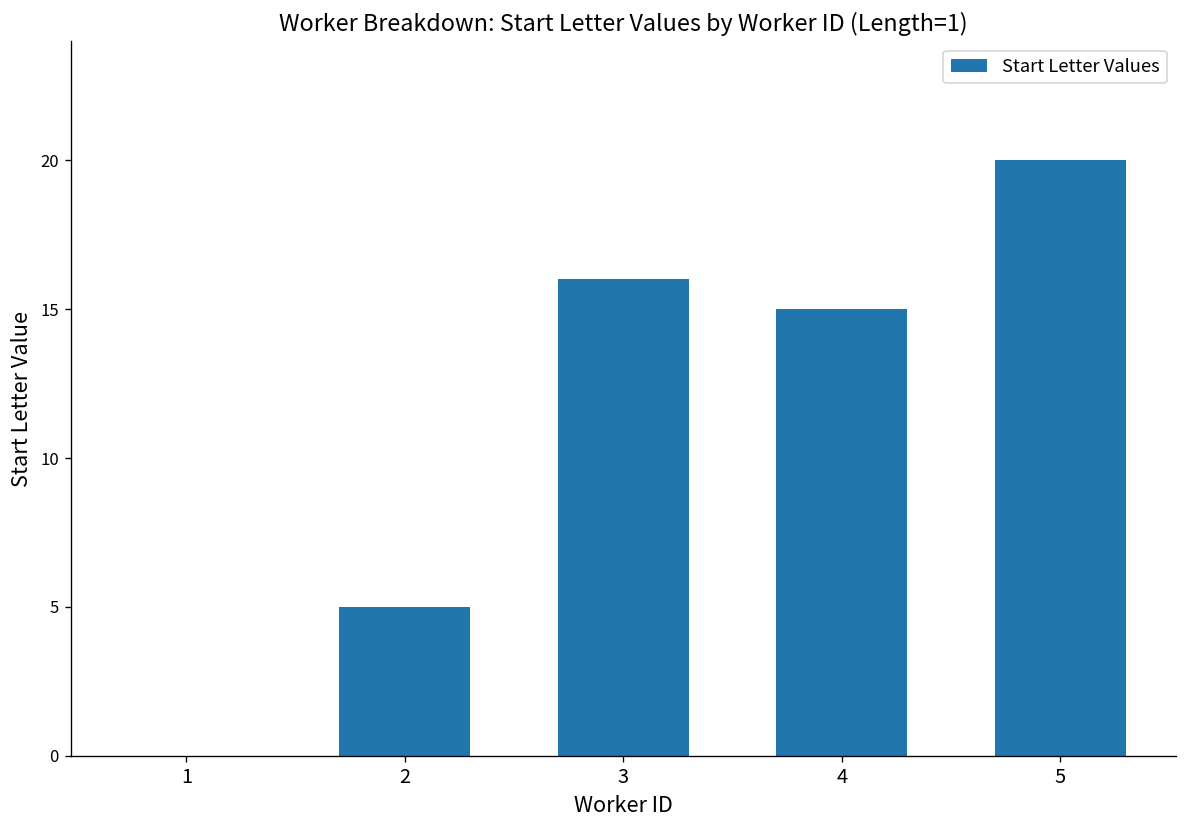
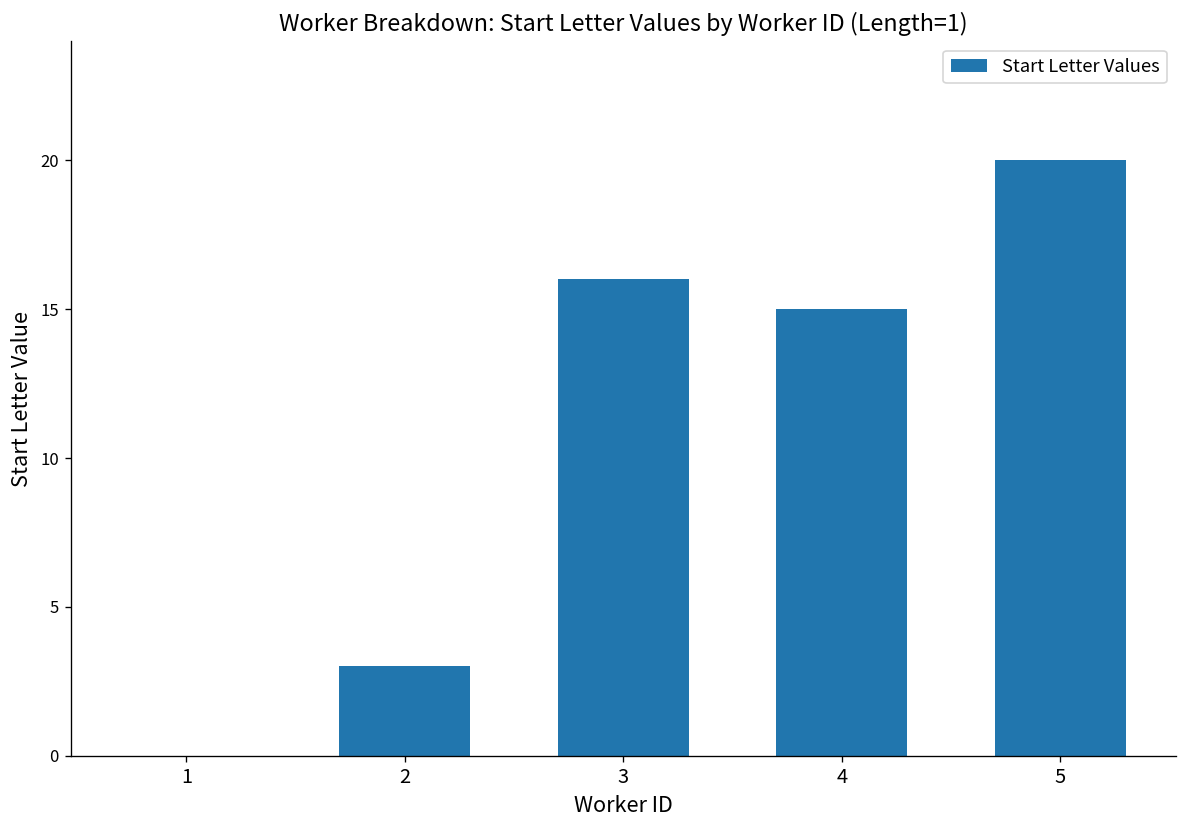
2: 5 -> 3
